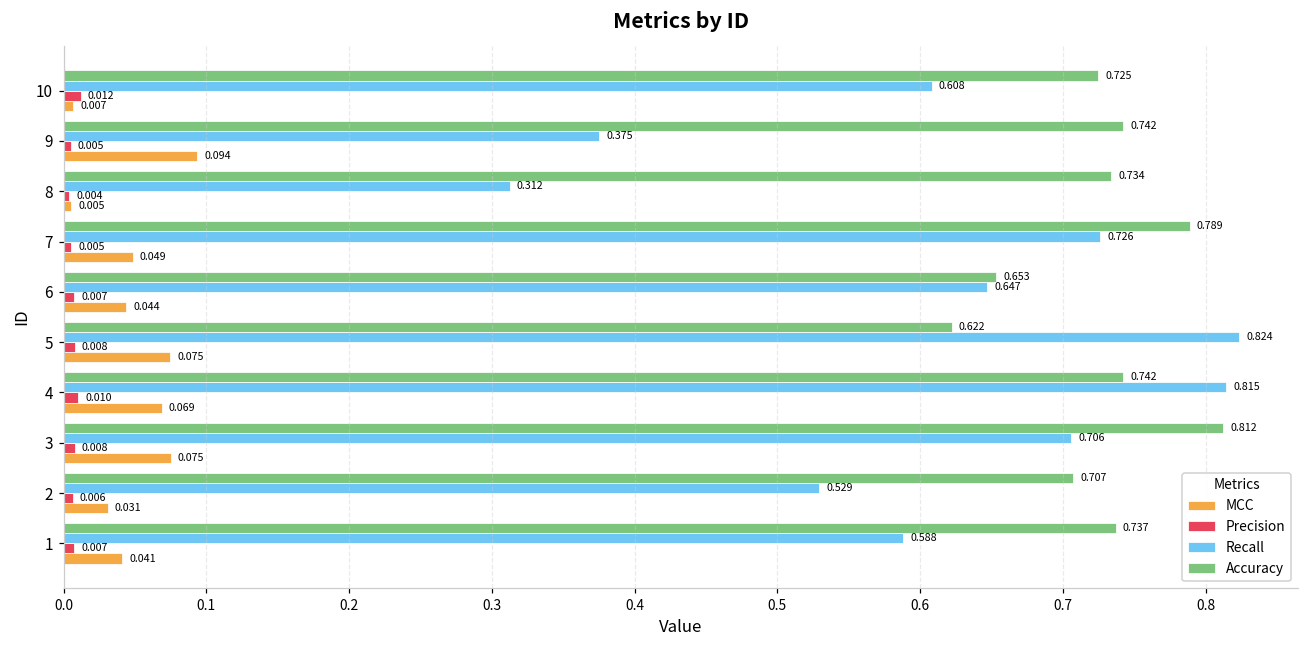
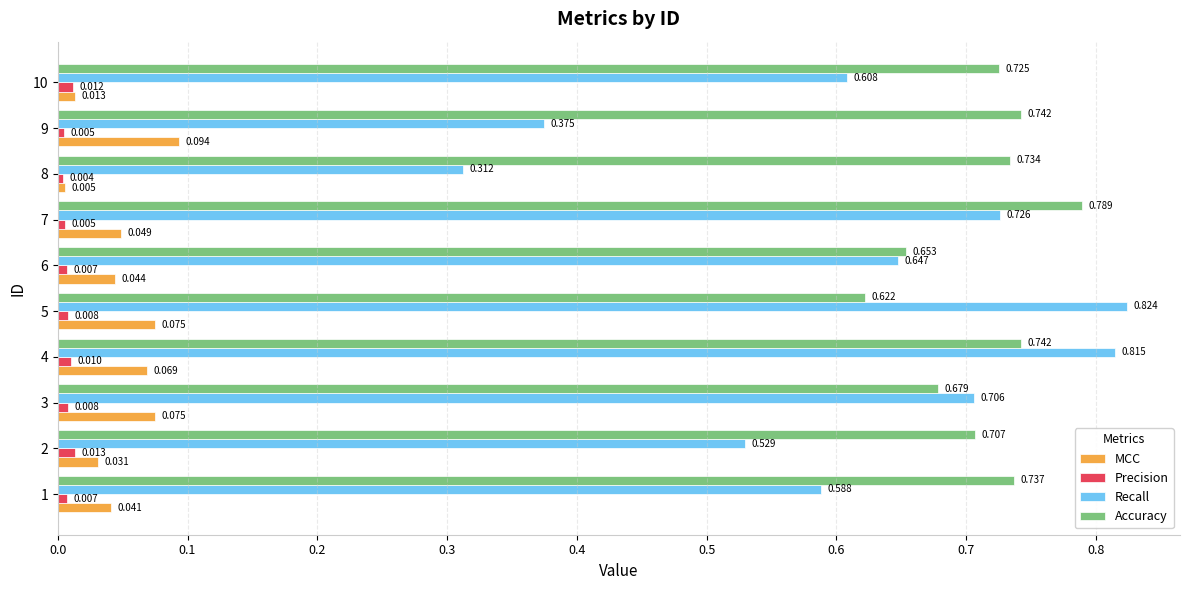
MCC, 10: 0.007 -> 0.013
Accuracy, 3: 0.812 -> 0.679
Precision, 2: 0.006 -> 0.013
